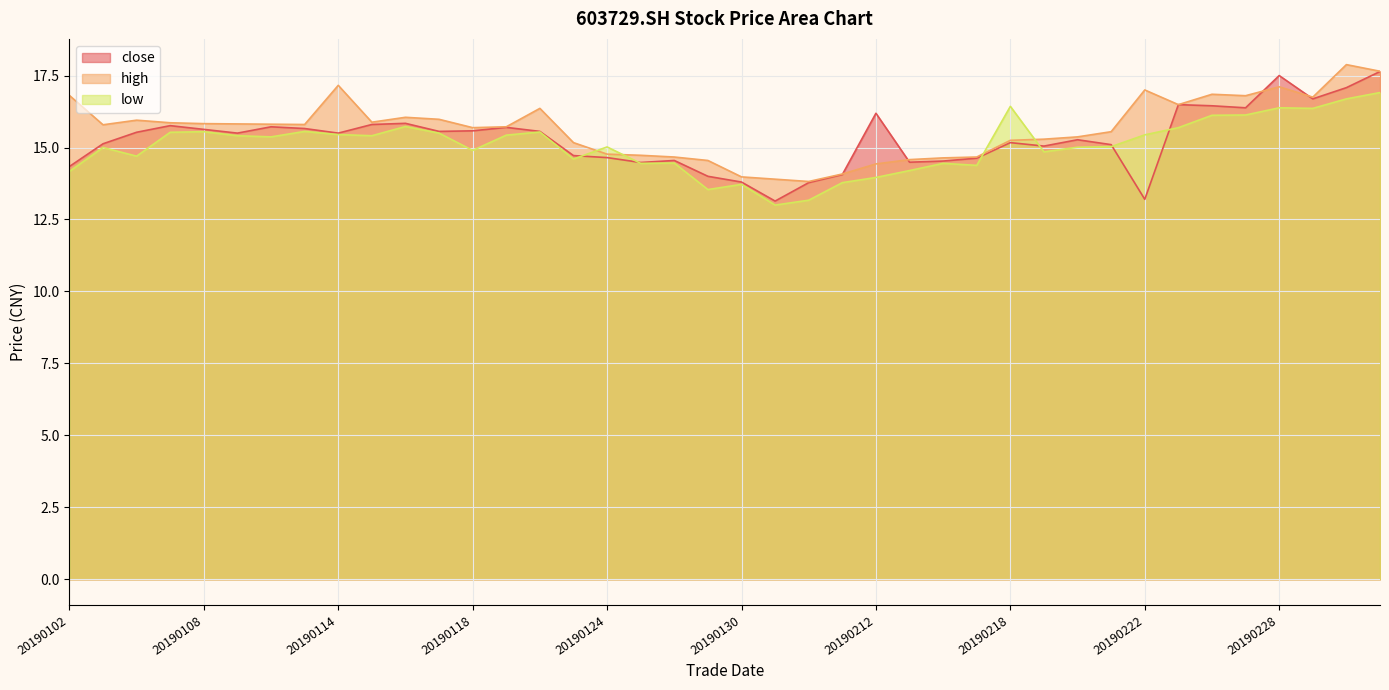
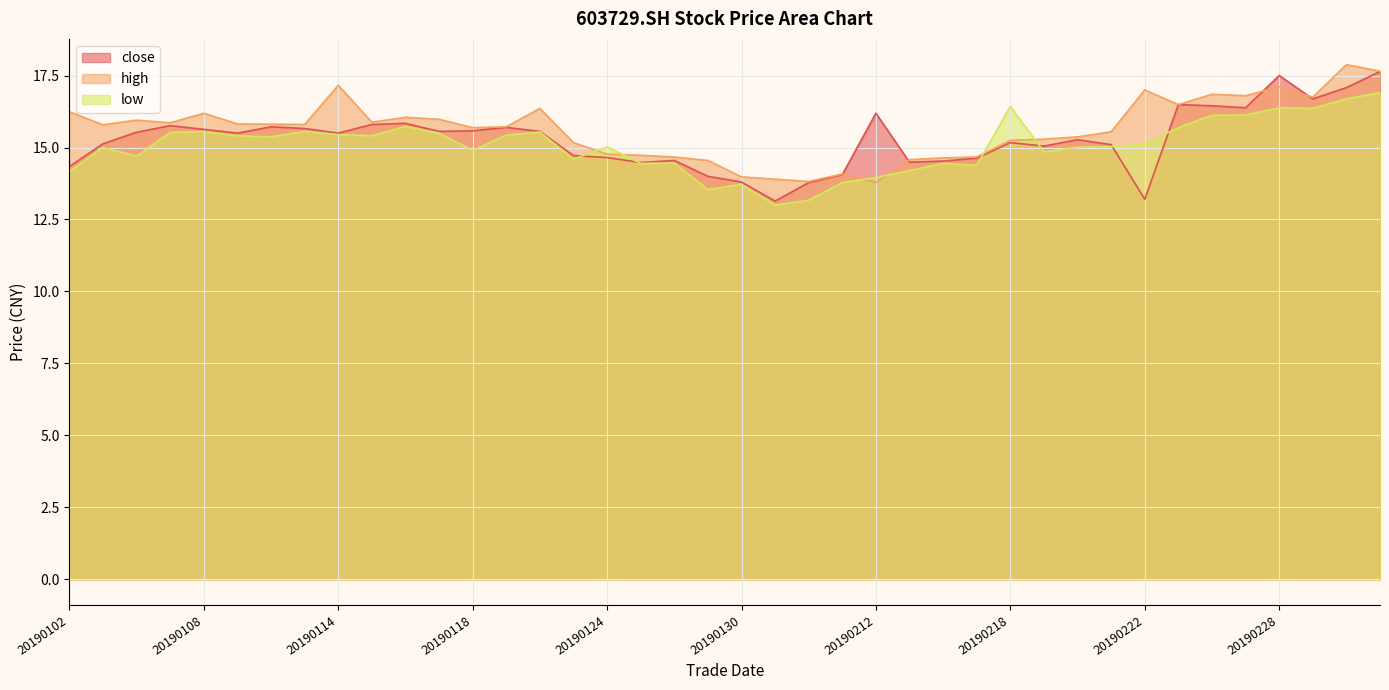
high, 20190102: 16.8 -> 16.2
high, 20190108: 15.8 -> 16.2
high, 20190212: 14.4 -> 13.8
low, 20190222: 15.4 -> 15.1
